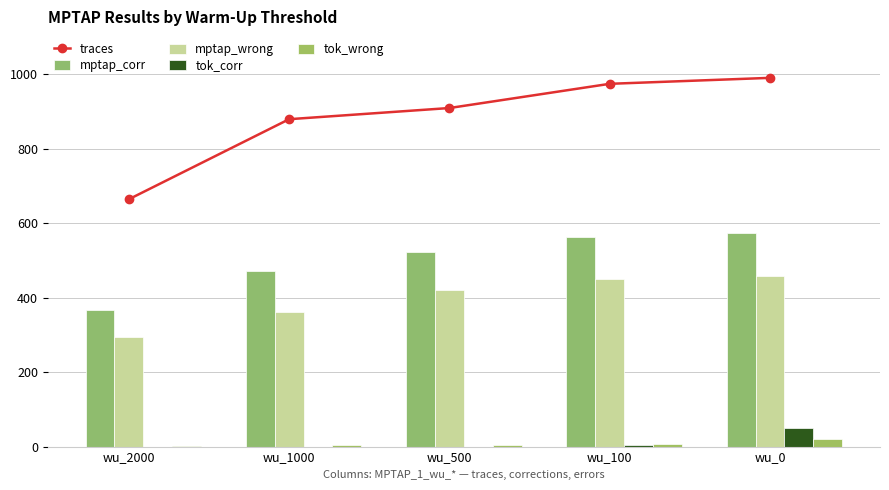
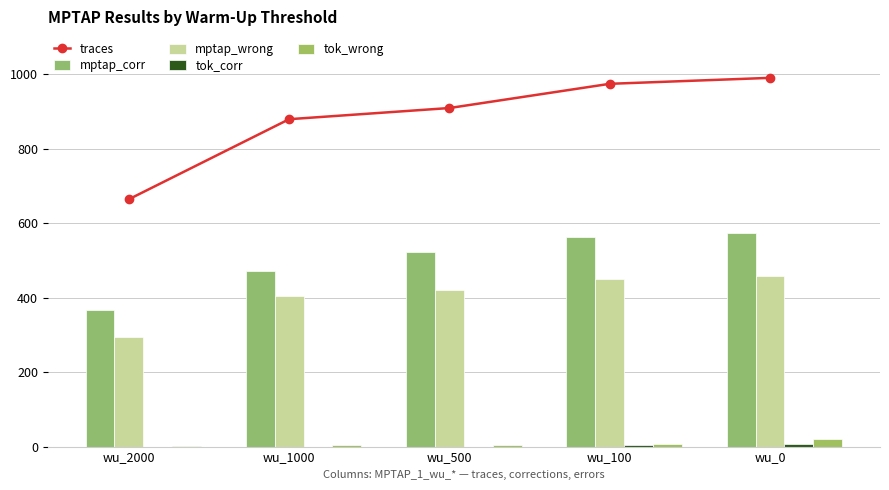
mptap_wrong, wu_1000: 360 -> 400
tok_corr, wu_0: 50 -> 10
